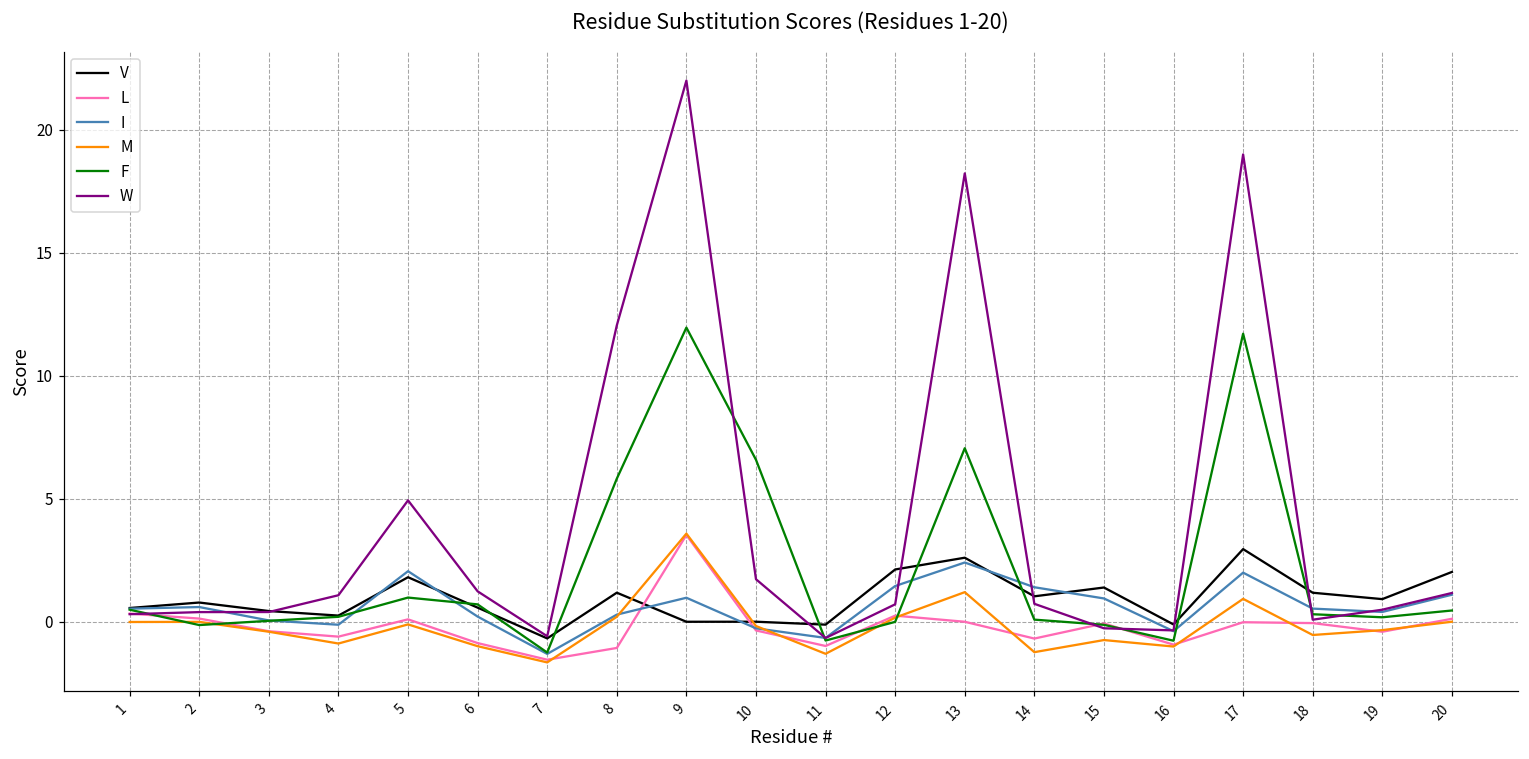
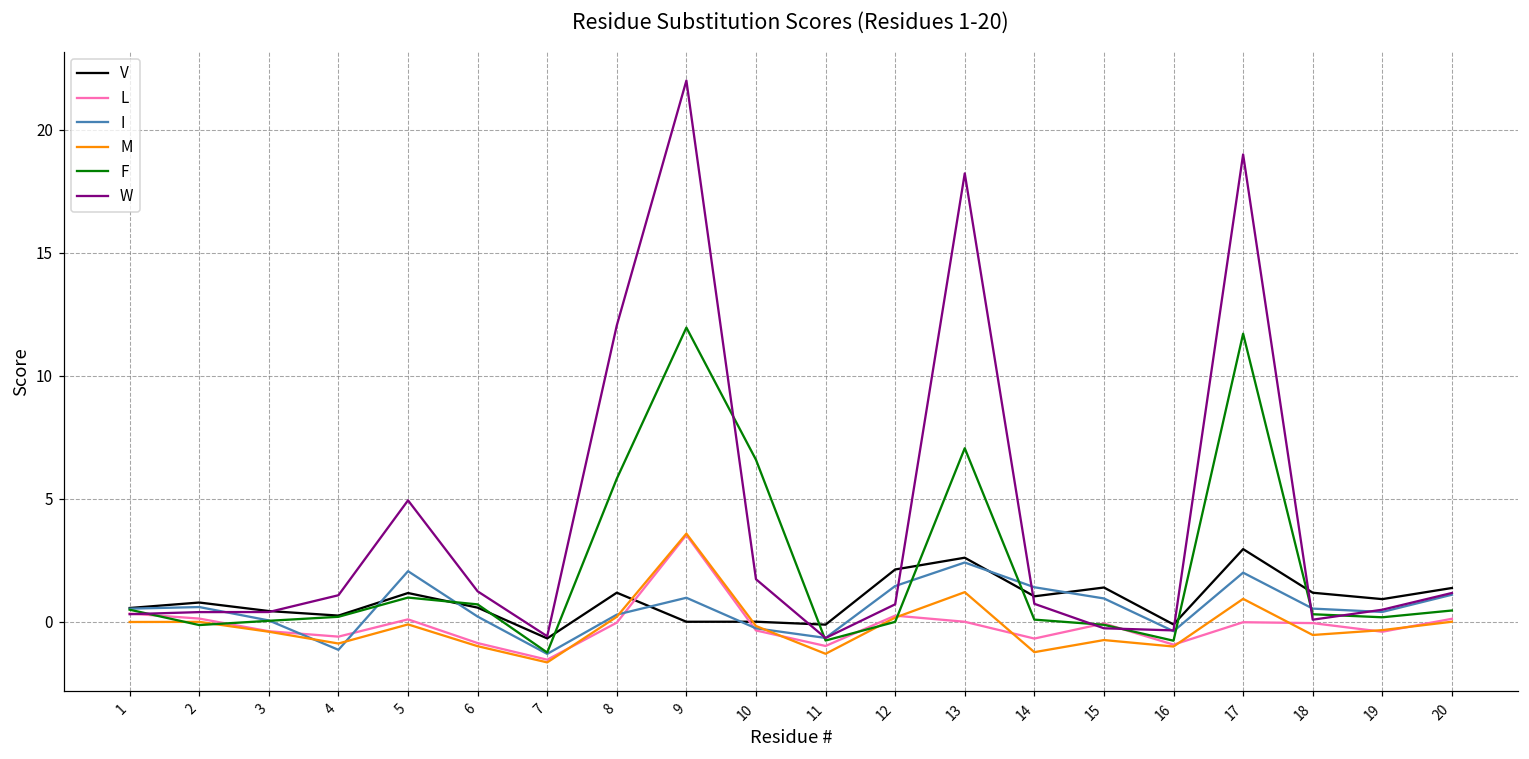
I, 4: -0.1 -> -1.1
V, 5: 1.8 -> 1.2
L, 8: -1.1 -> 0.0
V, 20: 2.0 -> 1.4
